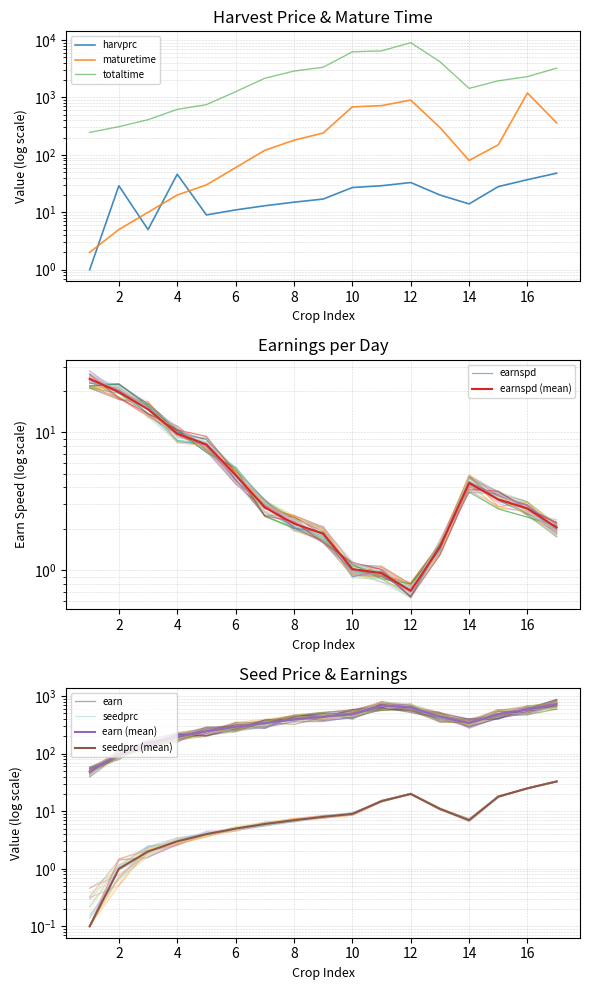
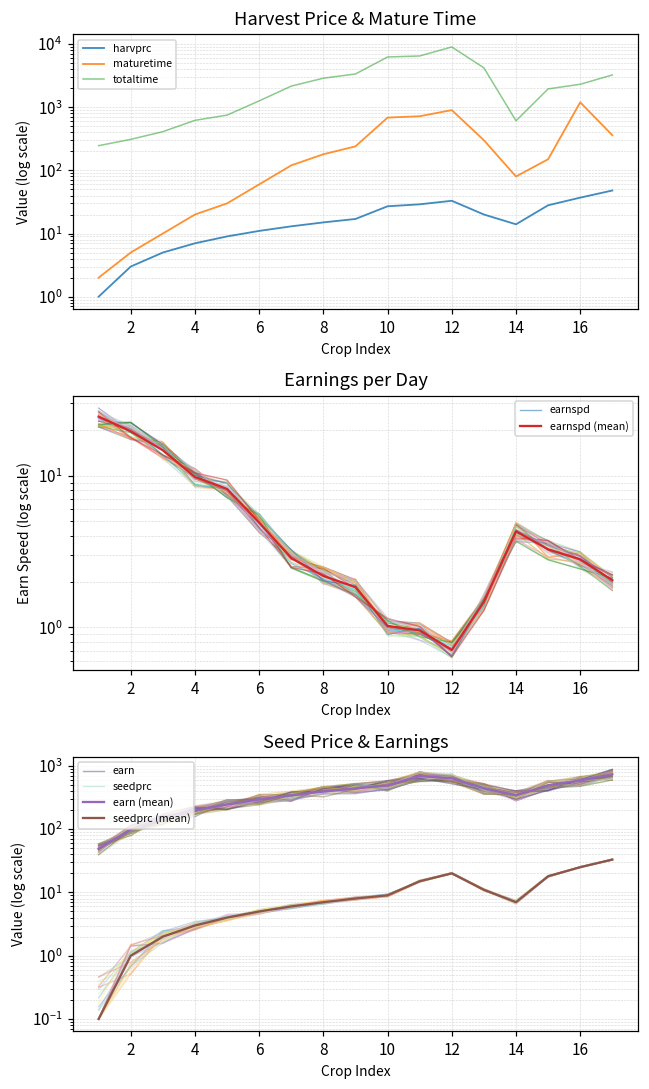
Harvest Price & Mature Time, harvprc, 2: 30 -> 3
Harvest Price & Mature Time, harvprc, 4: 50 -> 7
Harvest Price & Mature Time, totaltime, 14: 1400 -> 600
